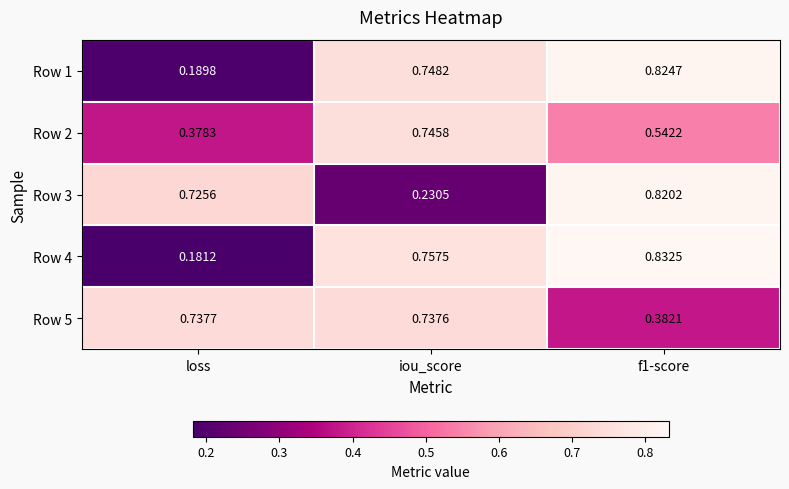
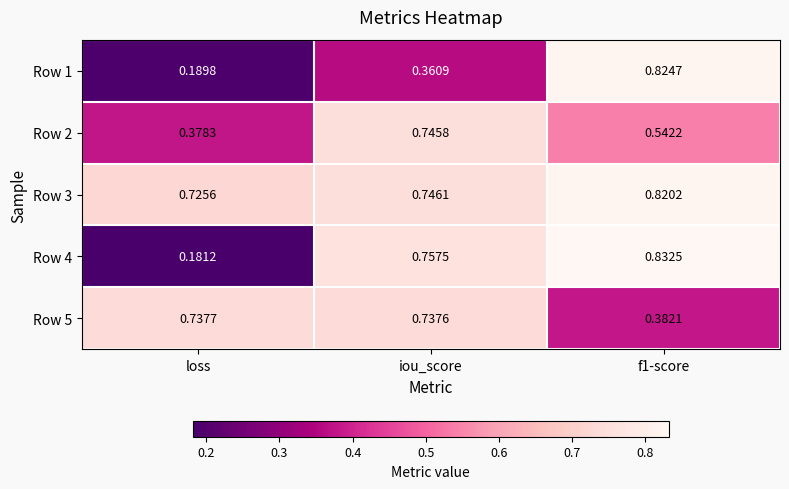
Row 1, iou_score: 0.7482 -> 0.3609
Row 3, iou_score: 0.2305 -> 0.7461
